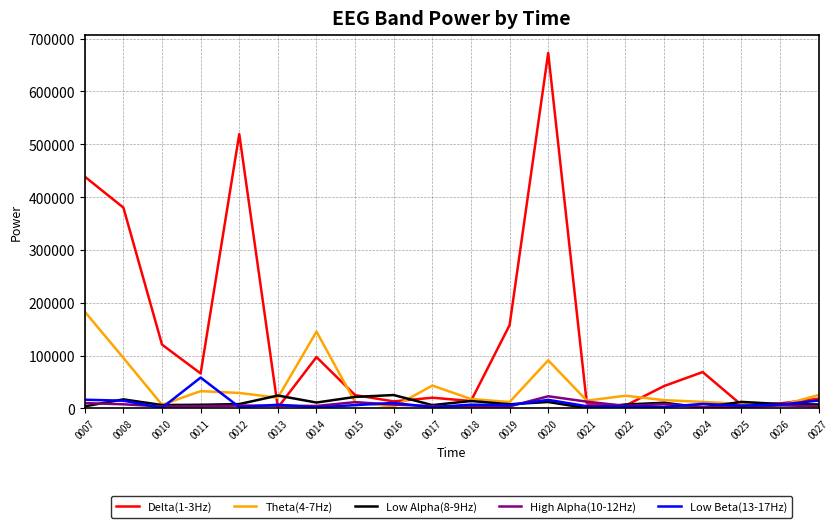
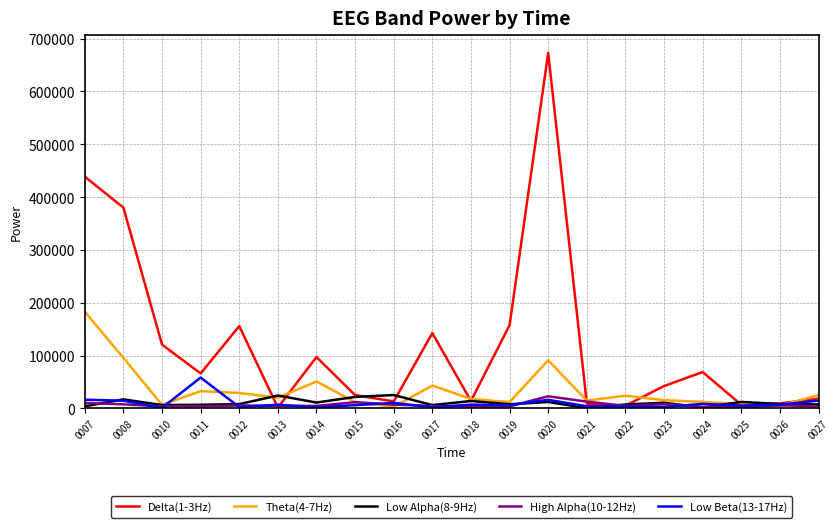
Delta(1-3Hz), 0012: 520000 -> 160000
Theta(4-7Hz), 0014: 150000 -> 50000
Delta(1-3Hz), 0017: 20000 -> 140000
